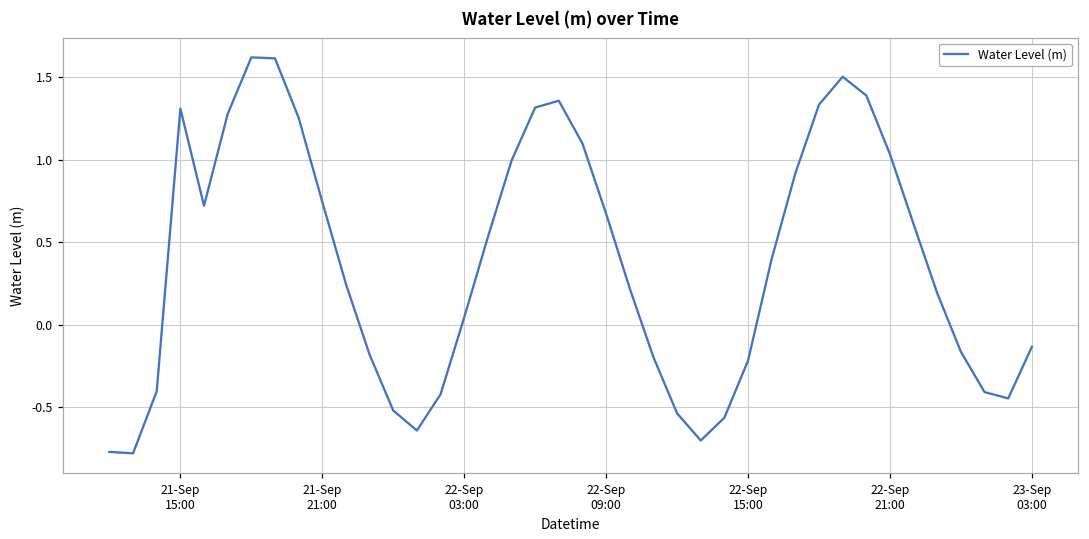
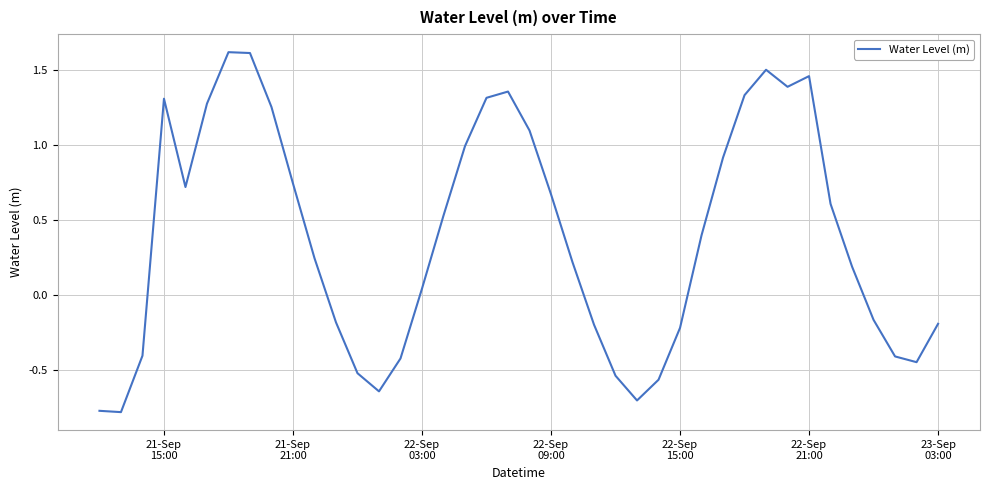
22-Sep 21:00: 1.03 -> 1.46
23-Sep 03:00: -0.13 -> -0.19
